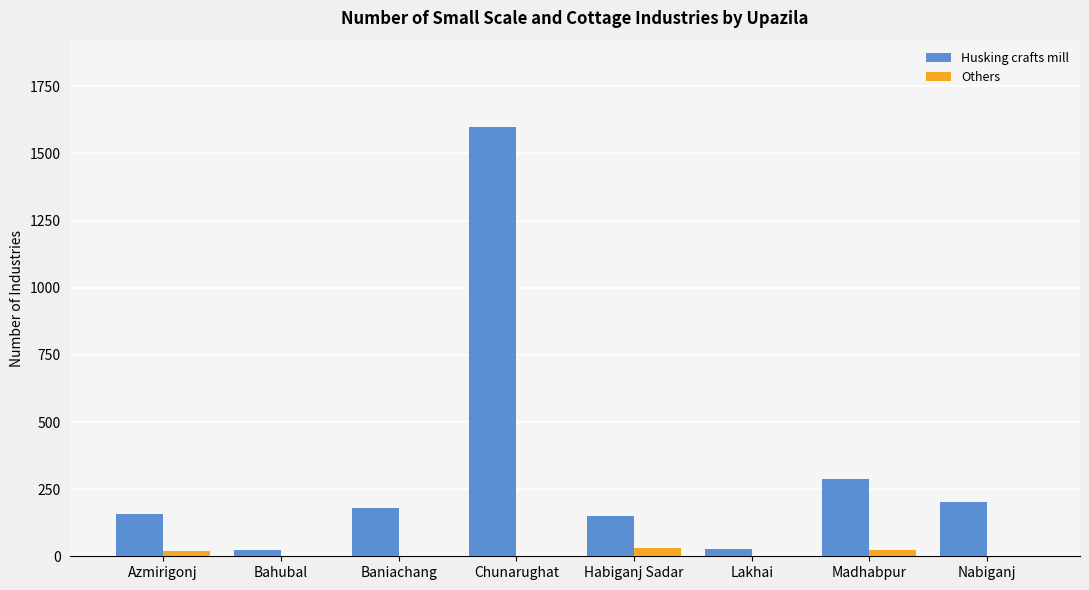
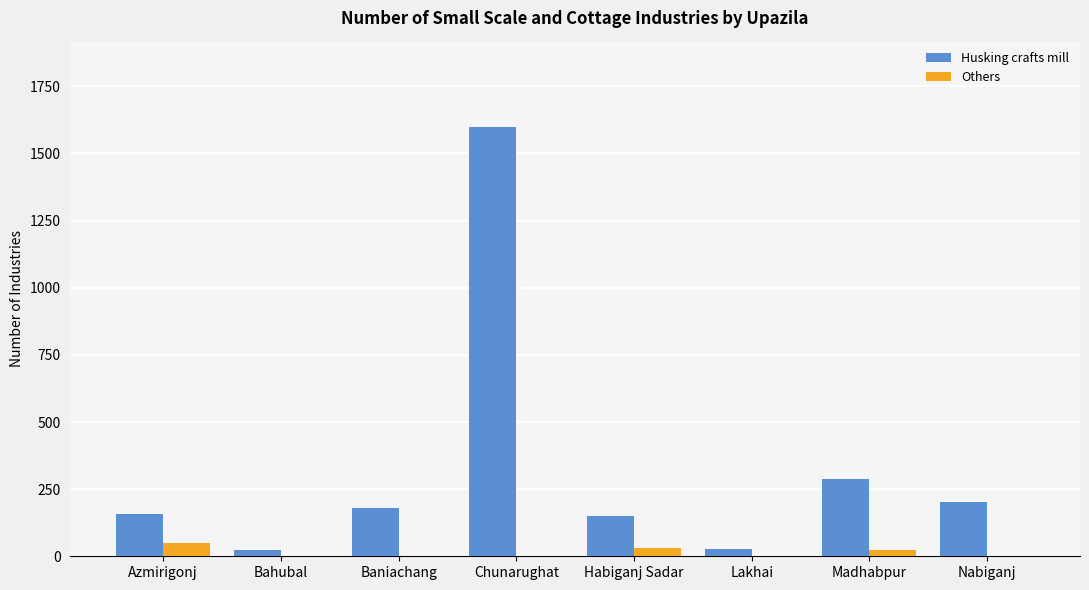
Others, Azmirigonj: 20 -> 50
